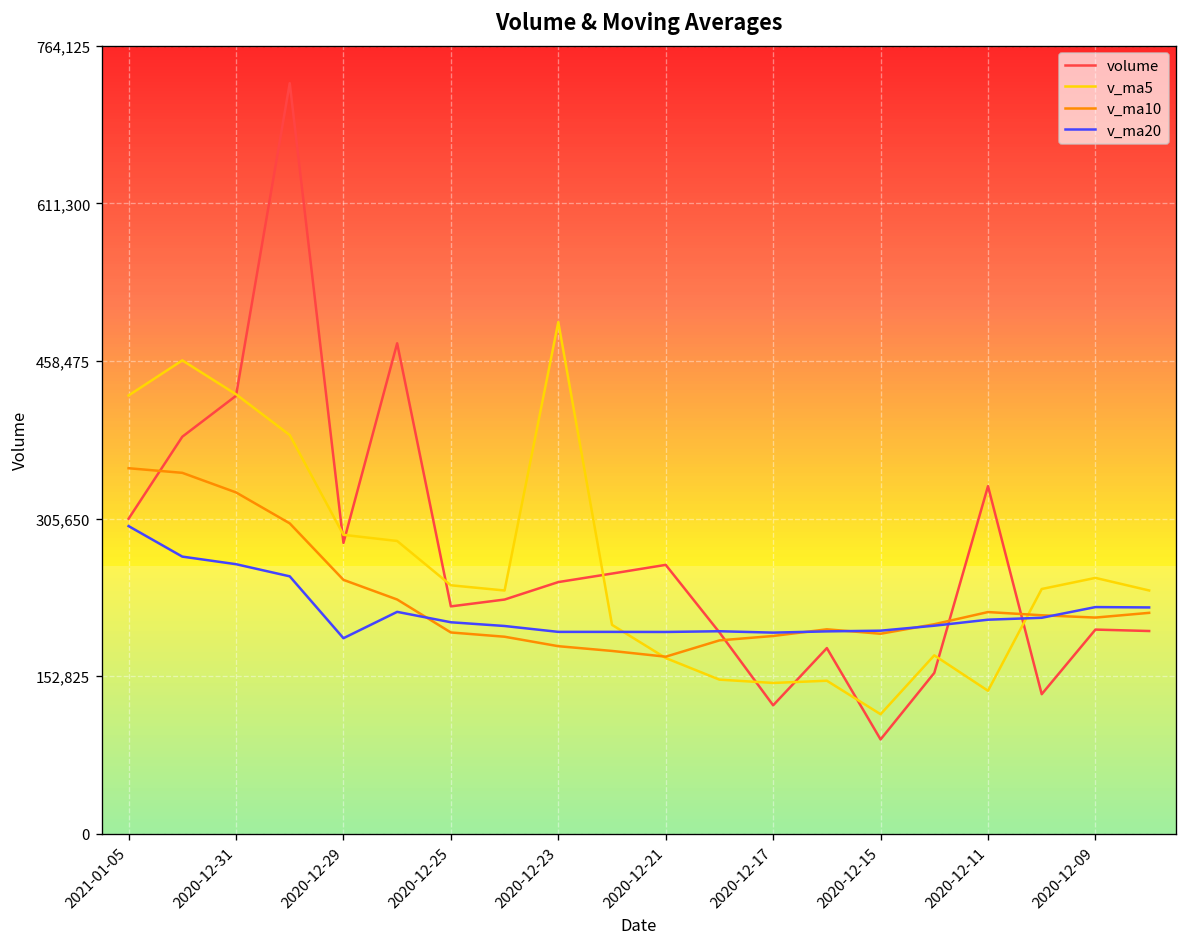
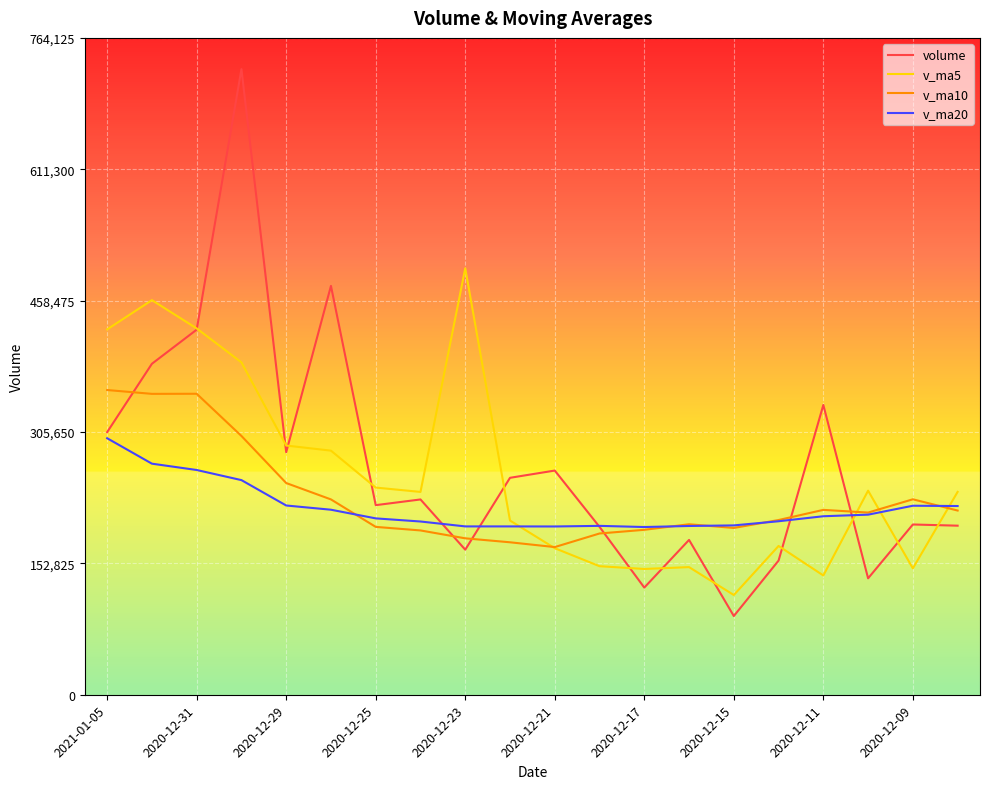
v_ma10, 2020-12-31: 330,000 -> 350,000
v_ma20, 2020-12-29: 190,000 -> 220,000
volume, 2020-12-23: 240,000 -> 170,000
v_ma5, 2020-12-09: 250,000 -> 150,000
v_ma10, 2020-12-09: 210,000 -> 230,000
